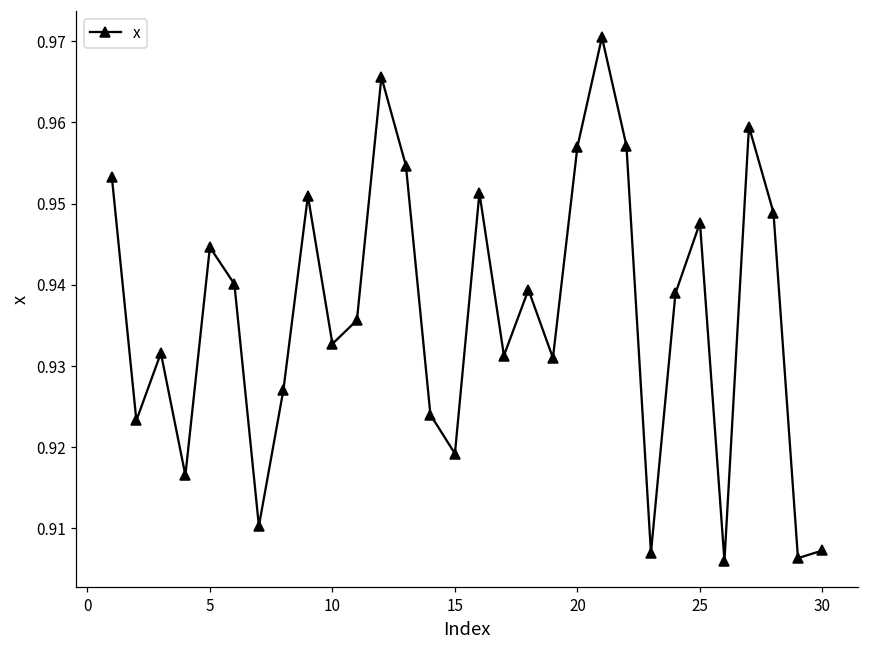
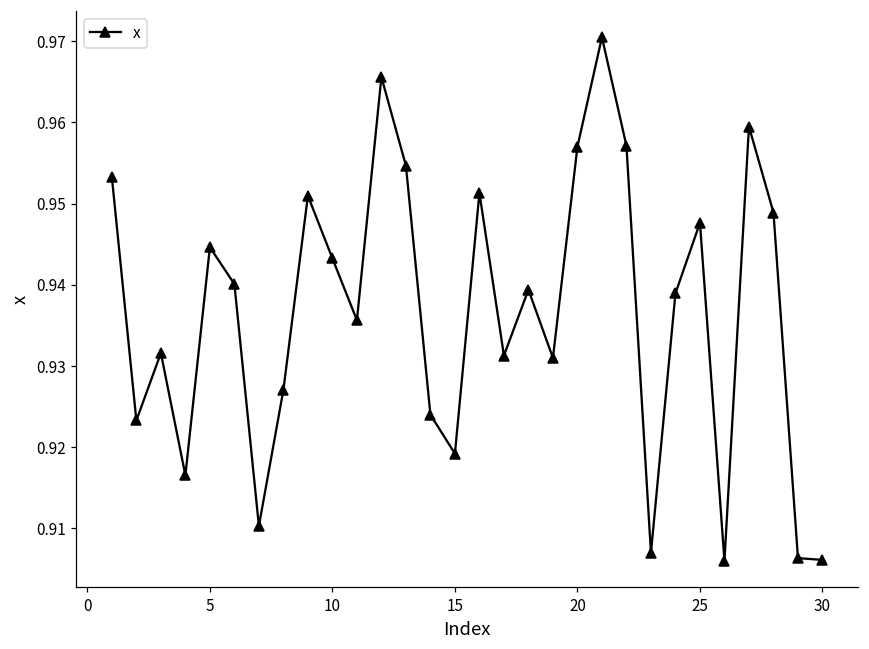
10: 0.933 -> 0.943
30: 0.907 -> 0.906
